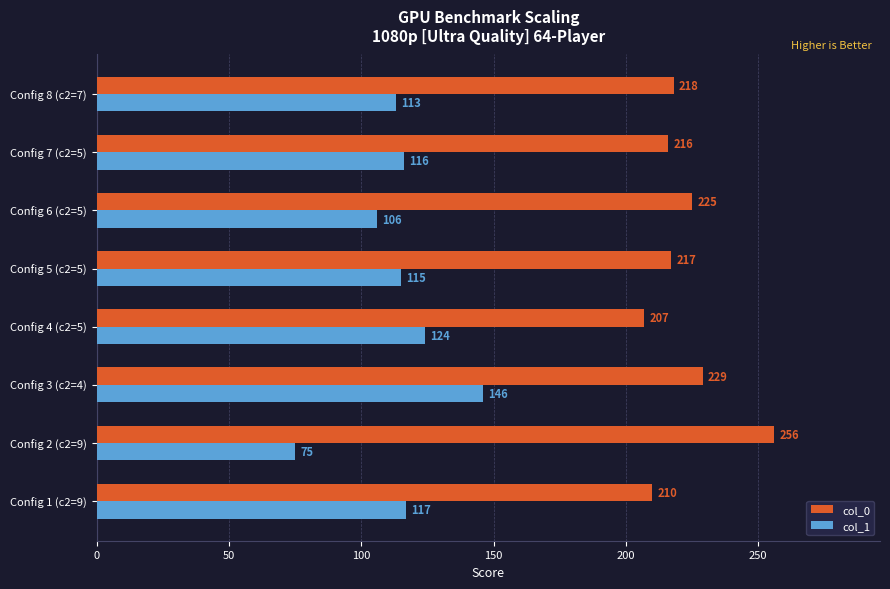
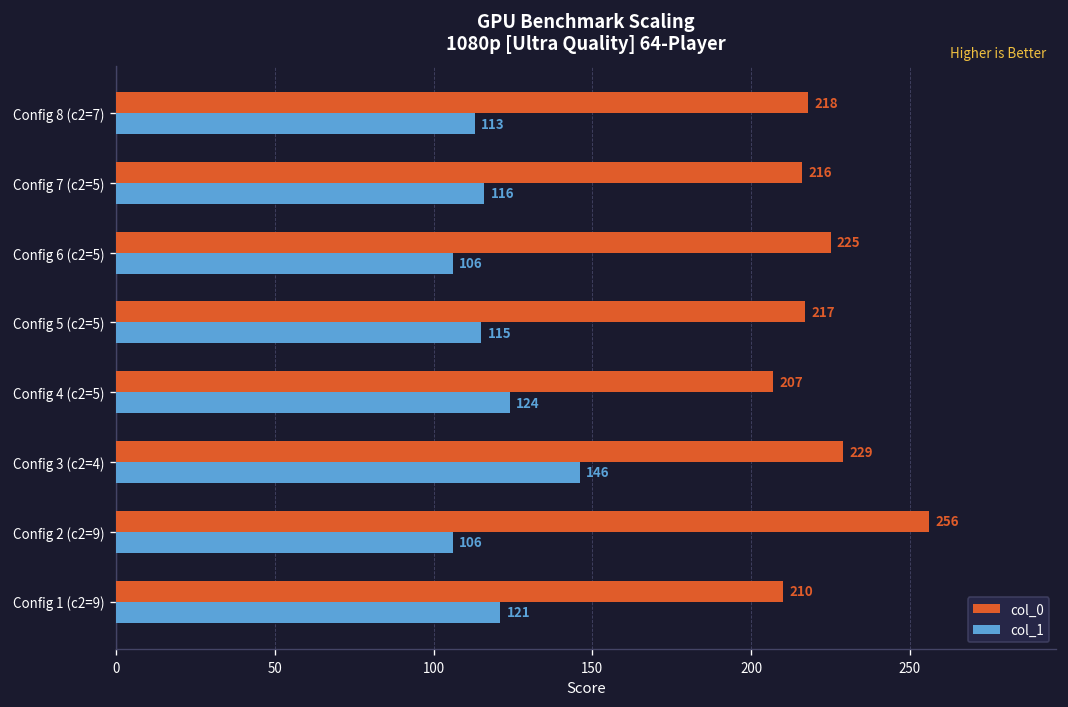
col_1, Config 2 (c2=9): 75 -> 106
col_1, Config 1 (c2=9): 117 -> 121
